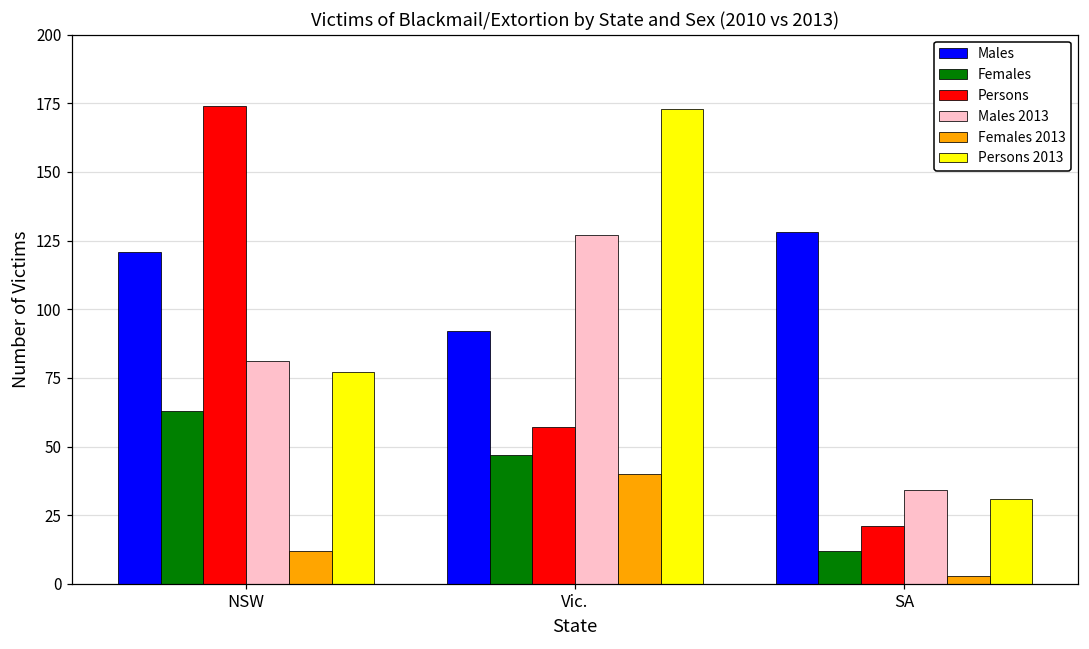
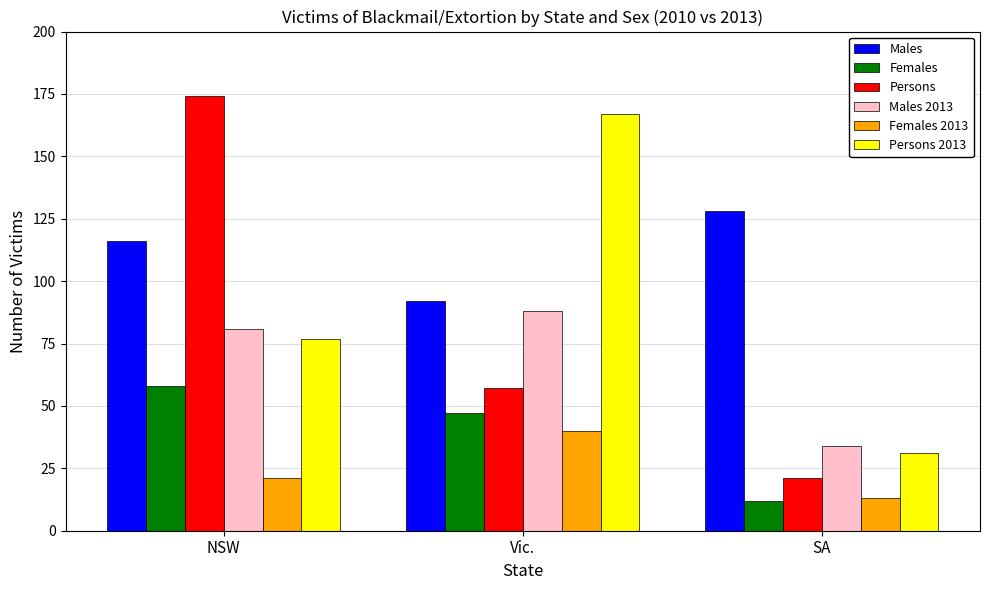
Males, NSW: 121 -> 116
Females, NSW: 63 -> 58
Females 2013, NSW: 12 -> 21
Males 2013, Vic.: 127 -> 88
Persons 2013, Vic.: 173 -> 167
Females 2013, SA: 3 -> 13
